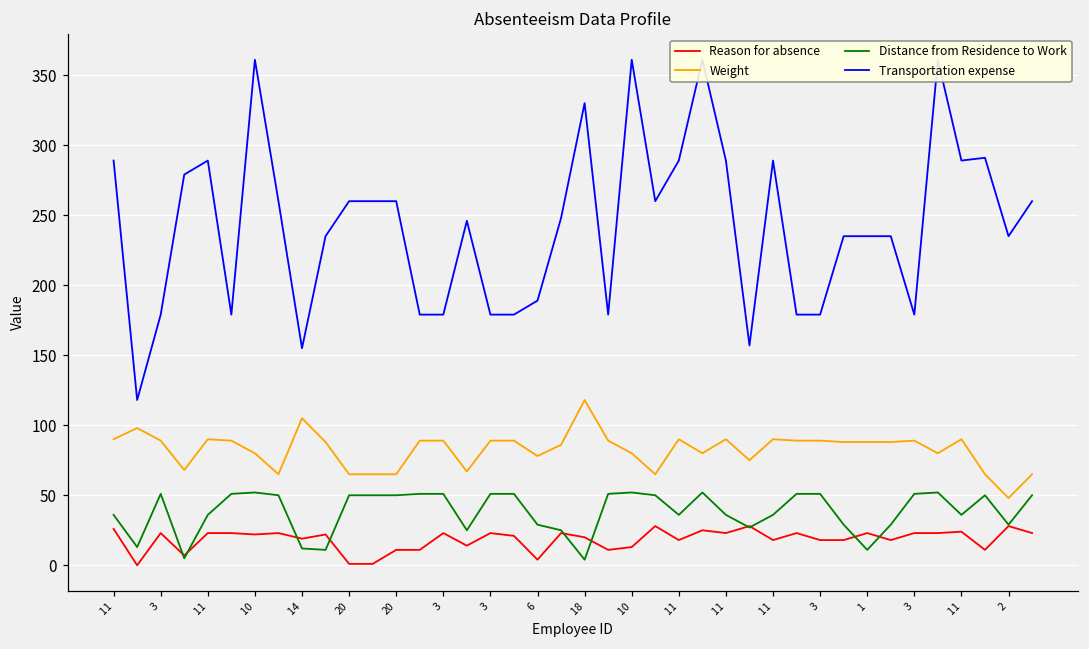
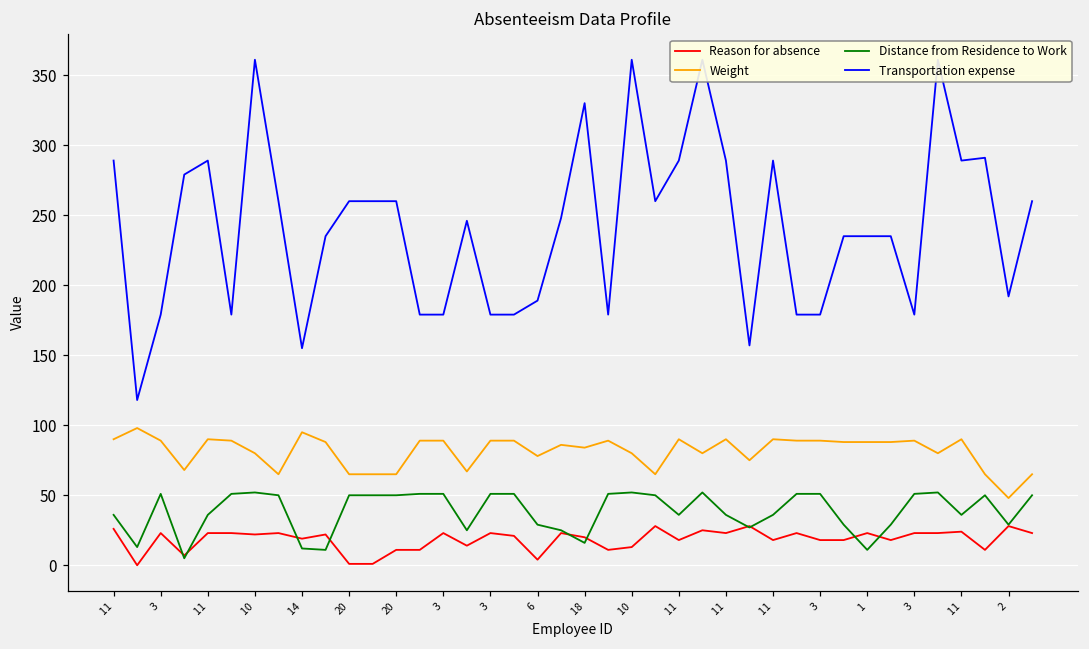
Weight, 14: 105 -> 95
Weight, 18: 118 -> 84
Distance from Residence to Work, 18: 4 -> 16
Transportation expense, 2: 235 -> 192
